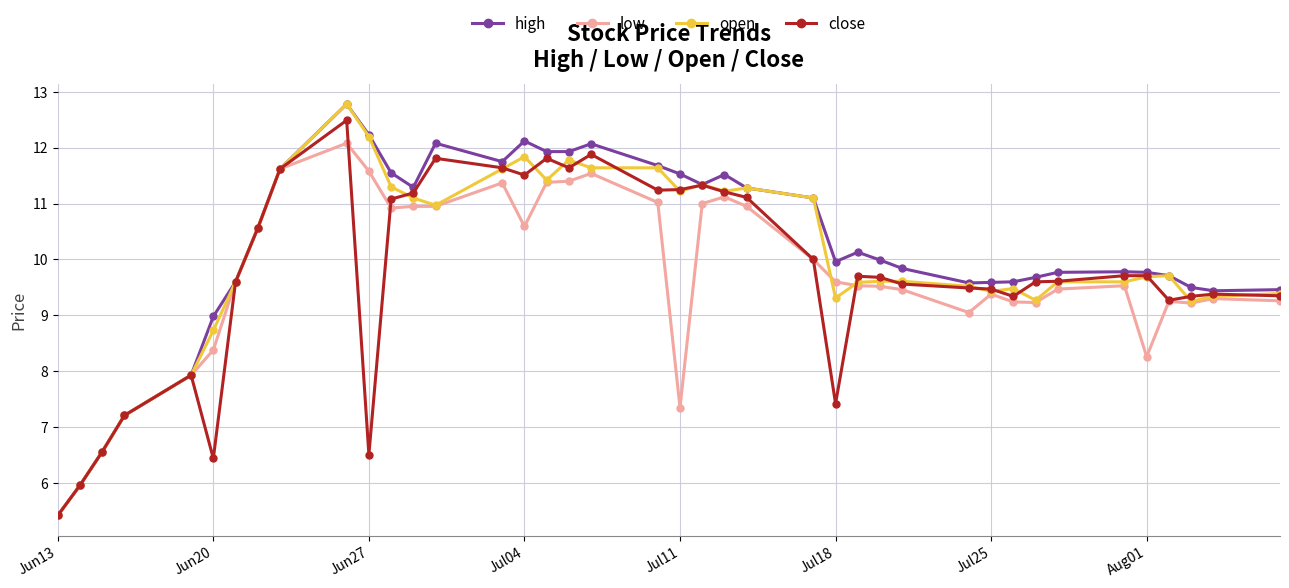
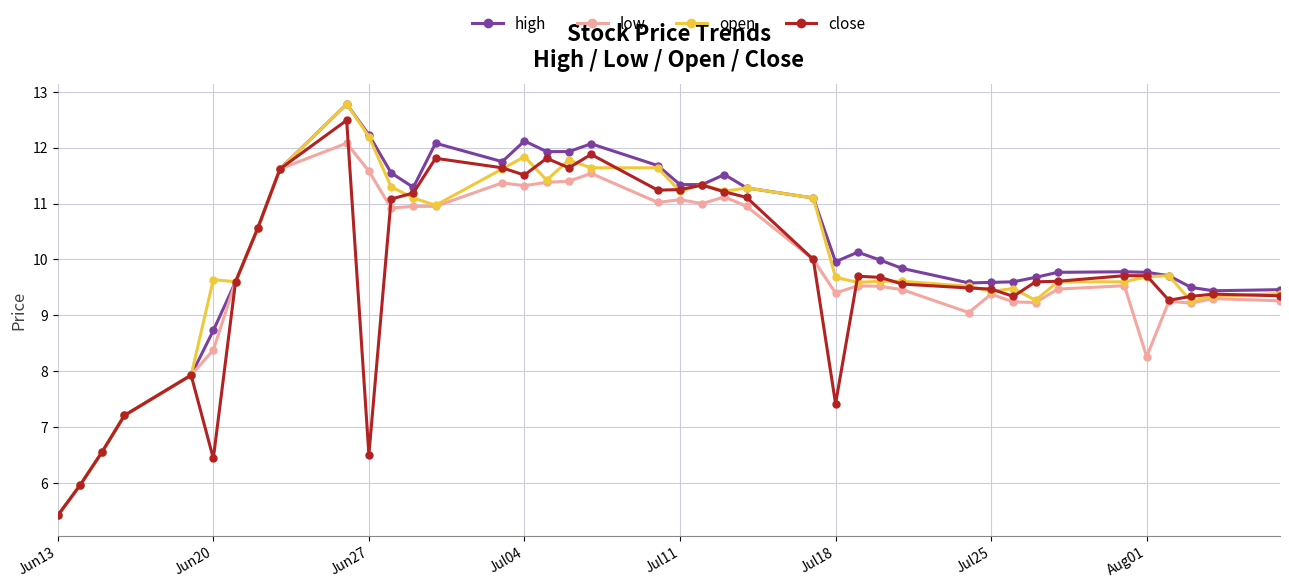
high, Jun20: 9.0 -> 8.7
open, Jun20: 8.7 -> 9.6
low, Jul04: 10.6 -> 11.3
high, Jul11: 11.5 -> 11.3
low, Jul11: 7.4 -> 11.1
low, Jul18: 9.6 -> 9.4
open, Jul18: 9.3 -> 9.7
